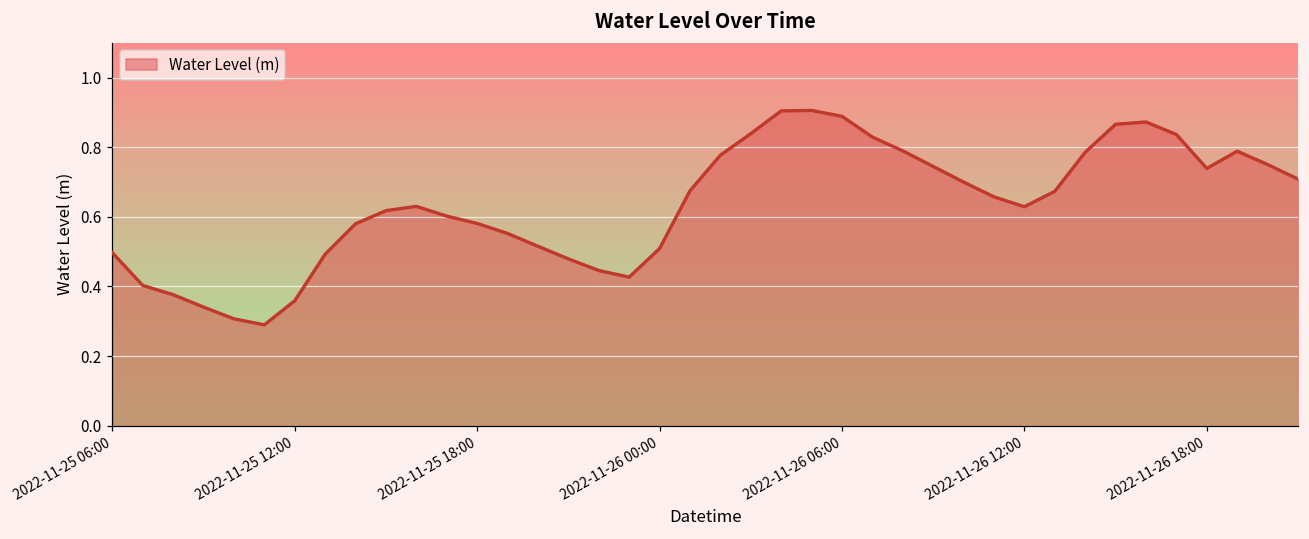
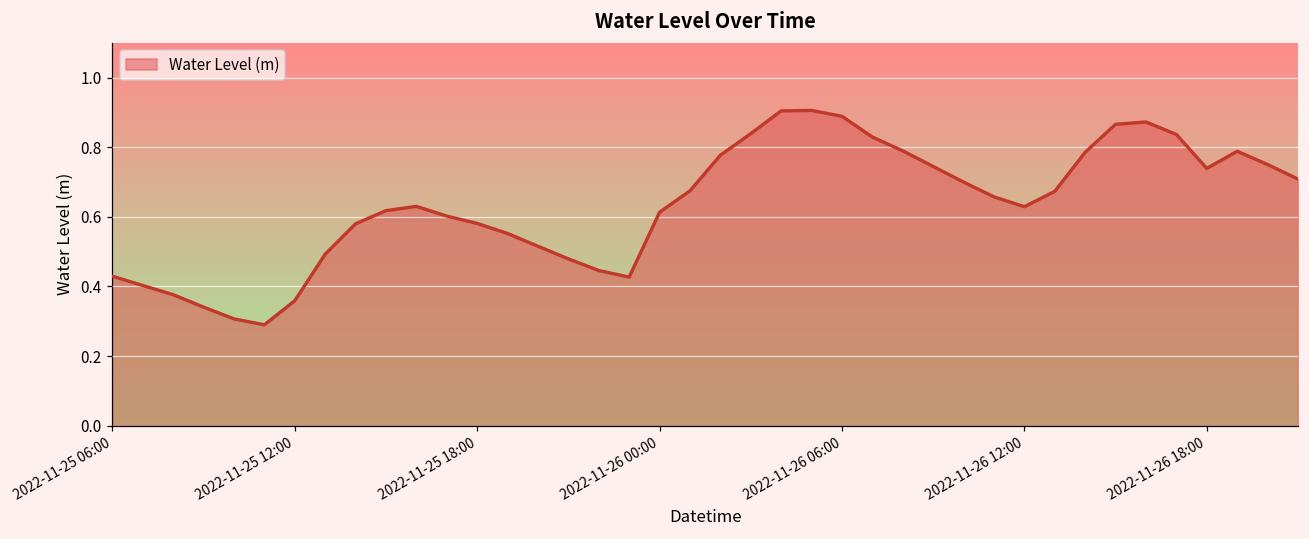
2022-11-25 06:00: 0.50 -> 0.43
2022-11-26 00:00: 0.51 -> 0.61
